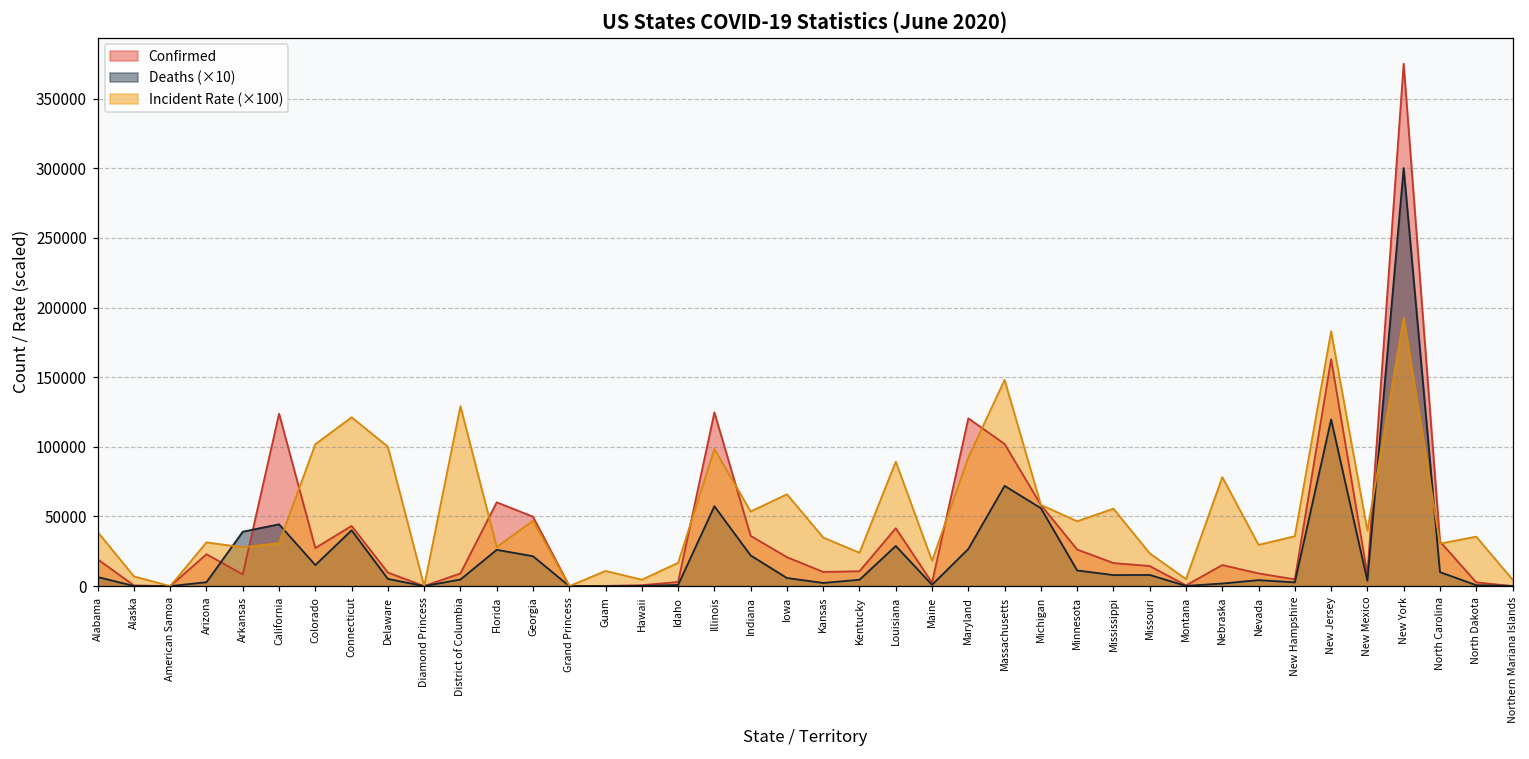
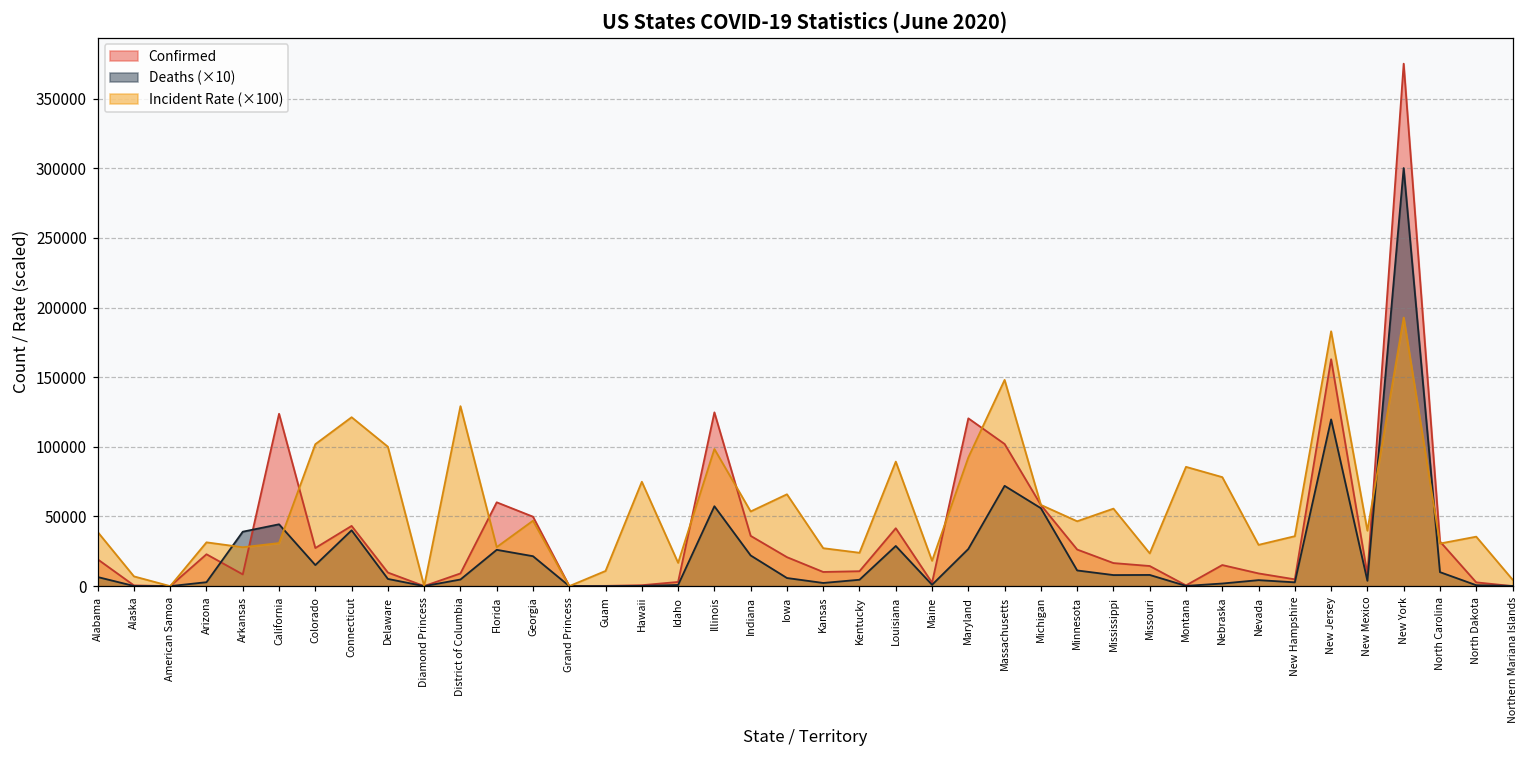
Incident Rate (×100), Hawaii: 5000 -> 75000
Incident Rate (×100), Kansas: 35000 -> 27000
Incident Rate (×100), Montana: 5000 -> 86000
